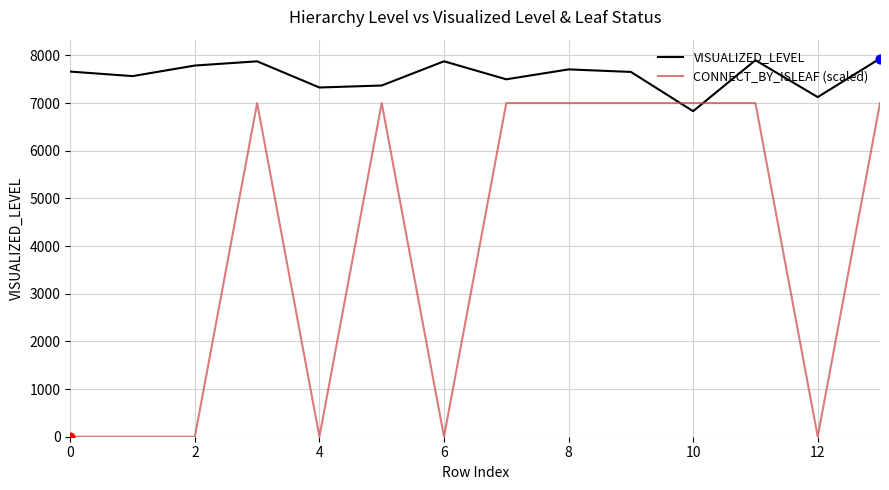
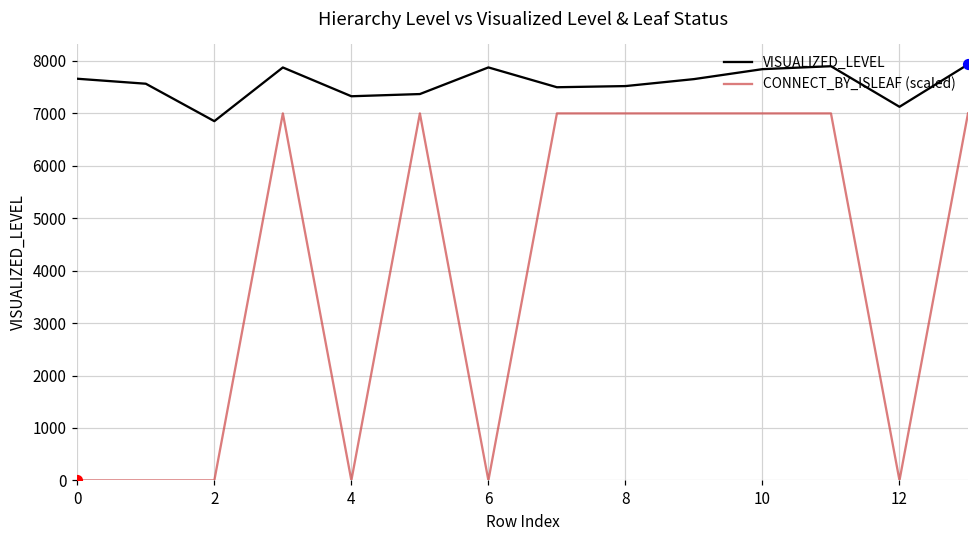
VISUALIZED_LEVEL, 2: 7800 -> 6900
VISUALIZED_LEVEL, 8: 7700 -> 7500
VISUALIZED_LEVEL, 10: 6800 -> 7800
